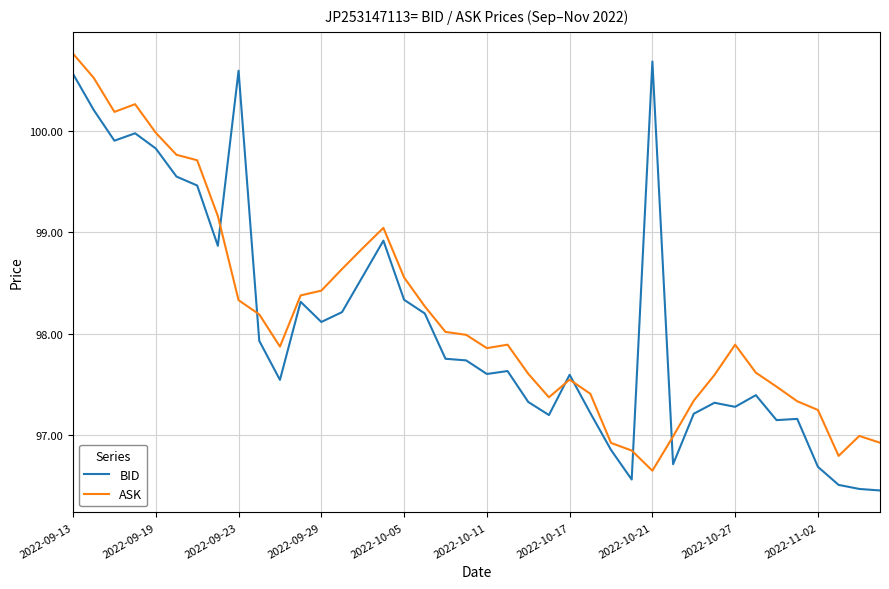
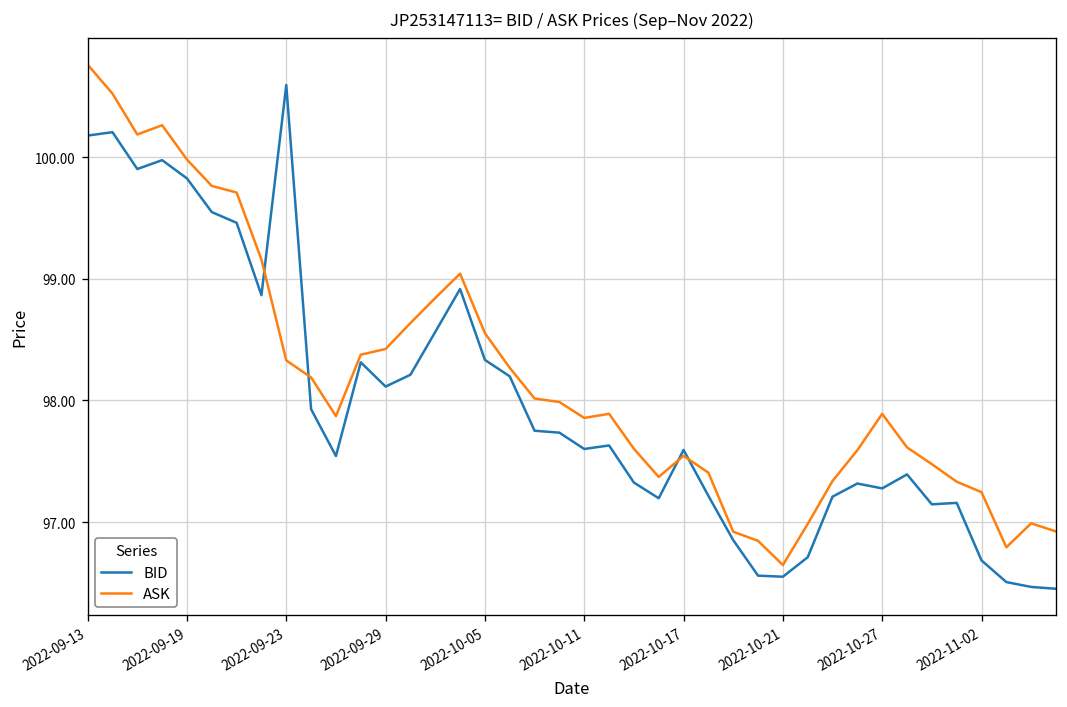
BID, 2022-09-13: 100.56 -> 100.18
BID, 2022-10-21: 100.68 -> 96.55
